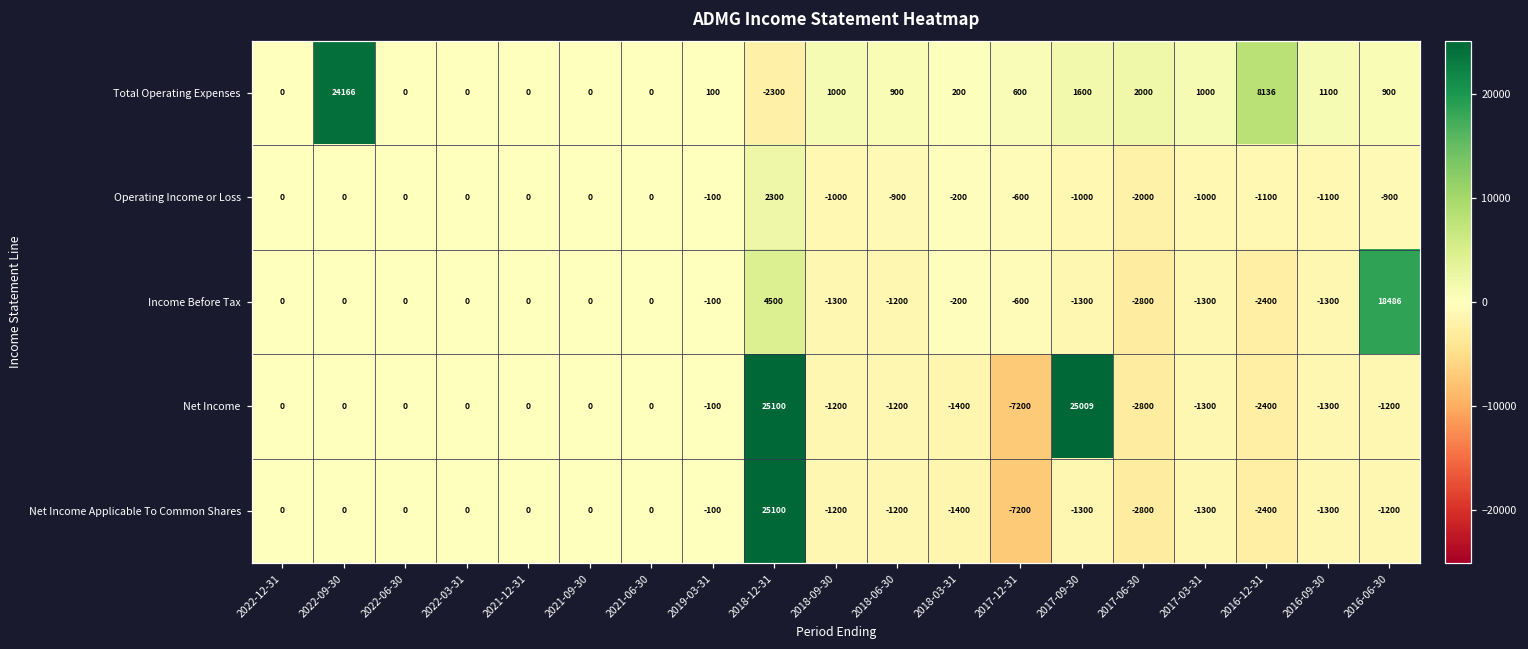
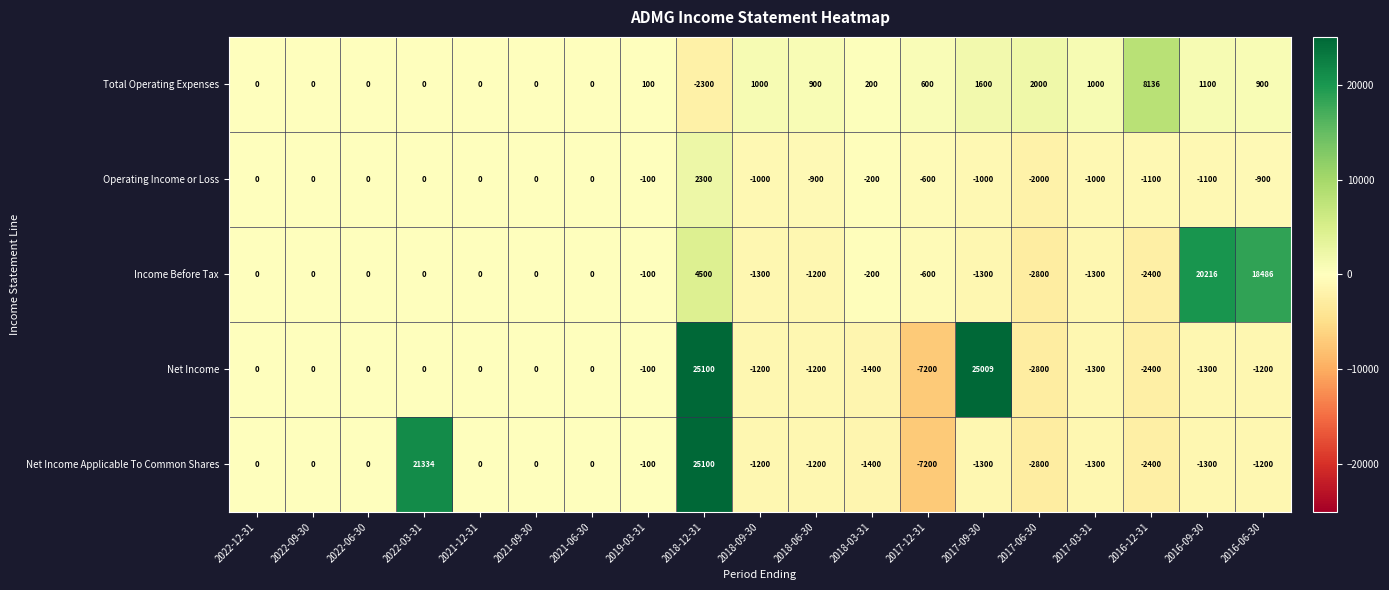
Total Operating Expenses, 2022-09-30: 24166 -> 0
Income Before Tax, 2016-09-30: -1300 -> 20216
Net Income Applicable To Common Shares, 2022-03-31: 0 -> 21334
